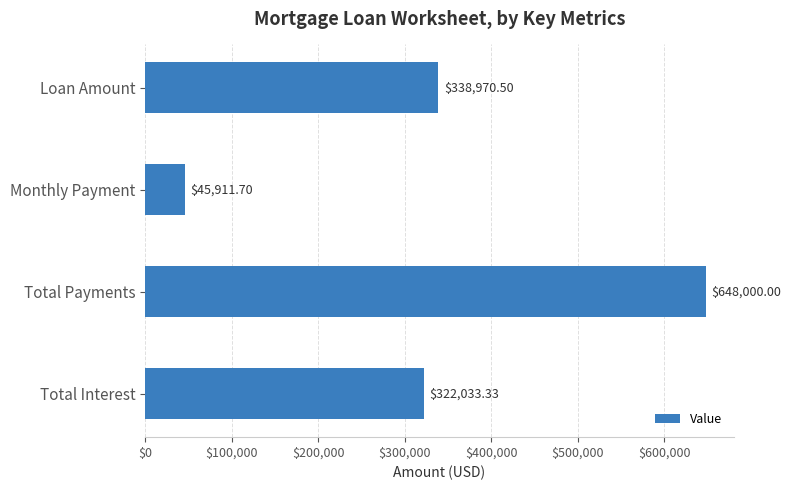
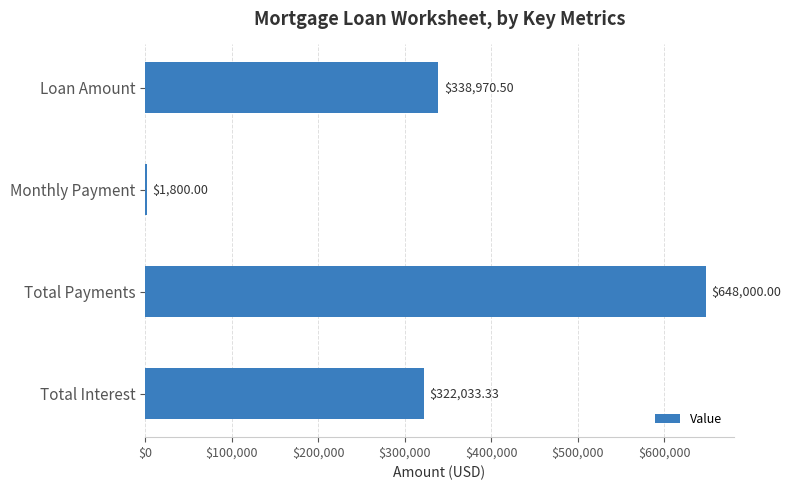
Monthly Payment: $45,911.70 -> $1,800.00
